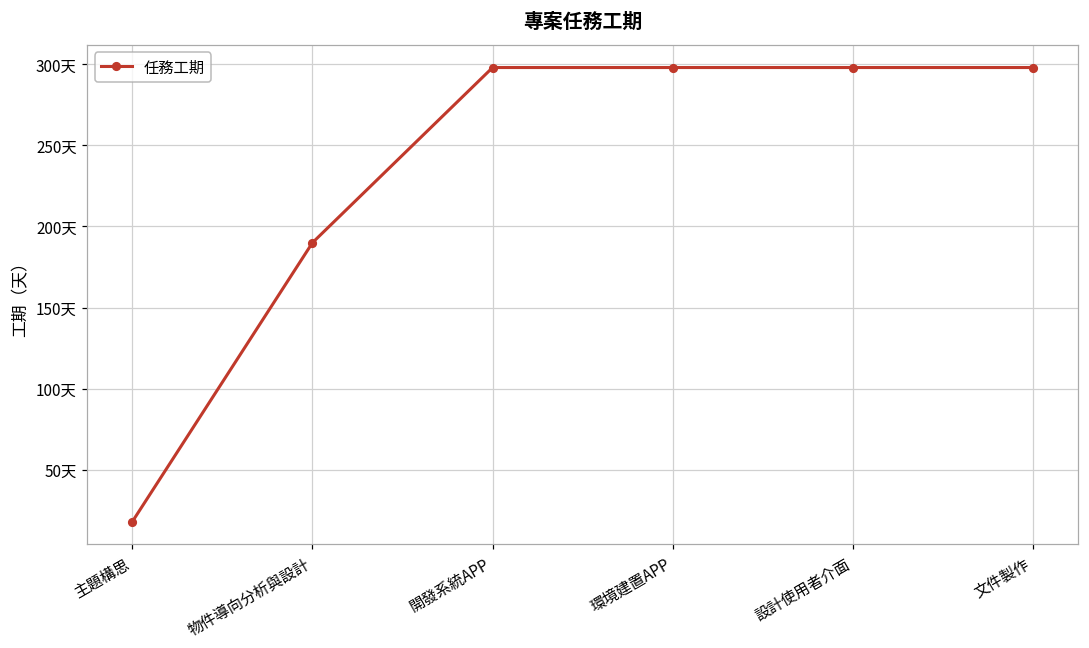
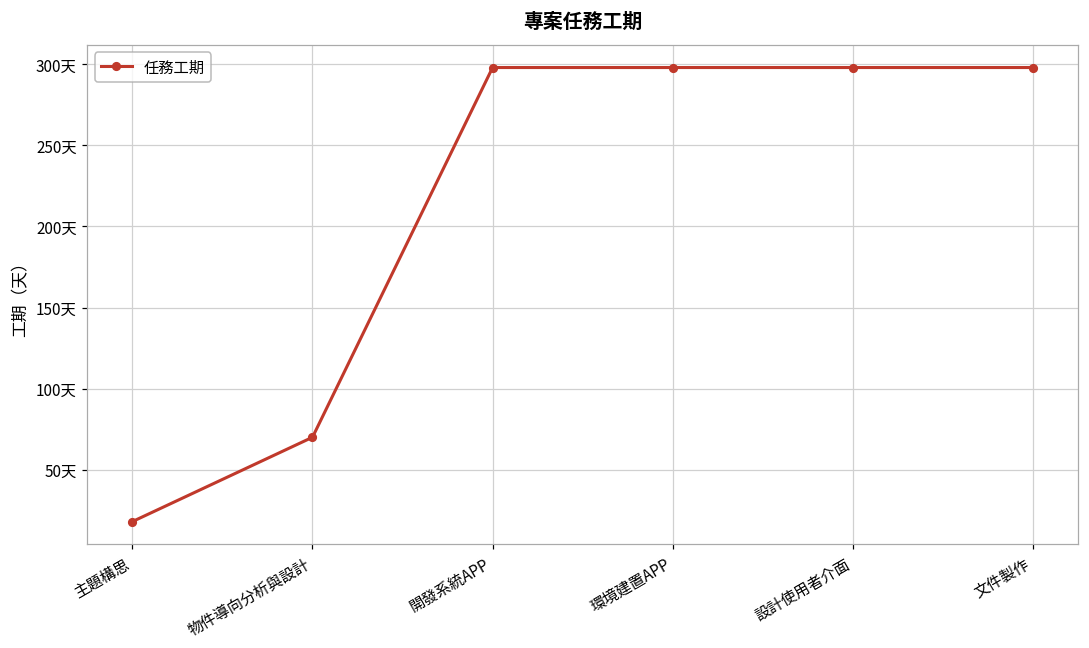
物件導向分析與設計: 190天 -> 70天
